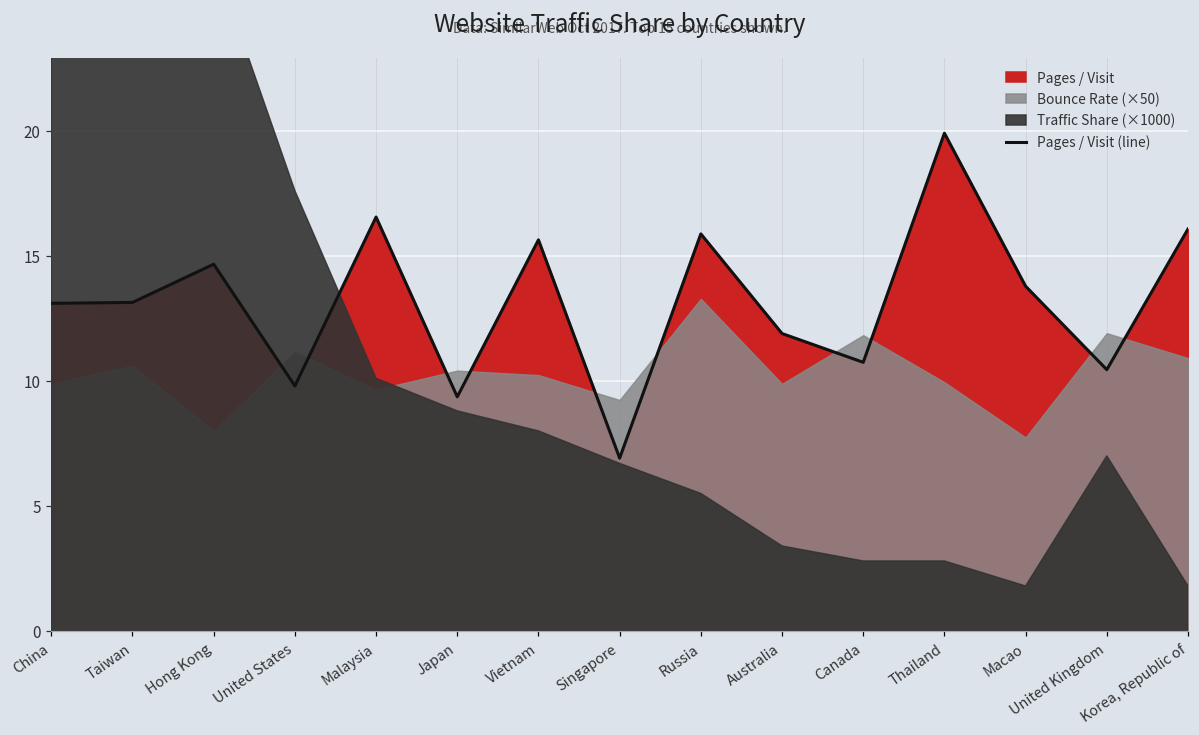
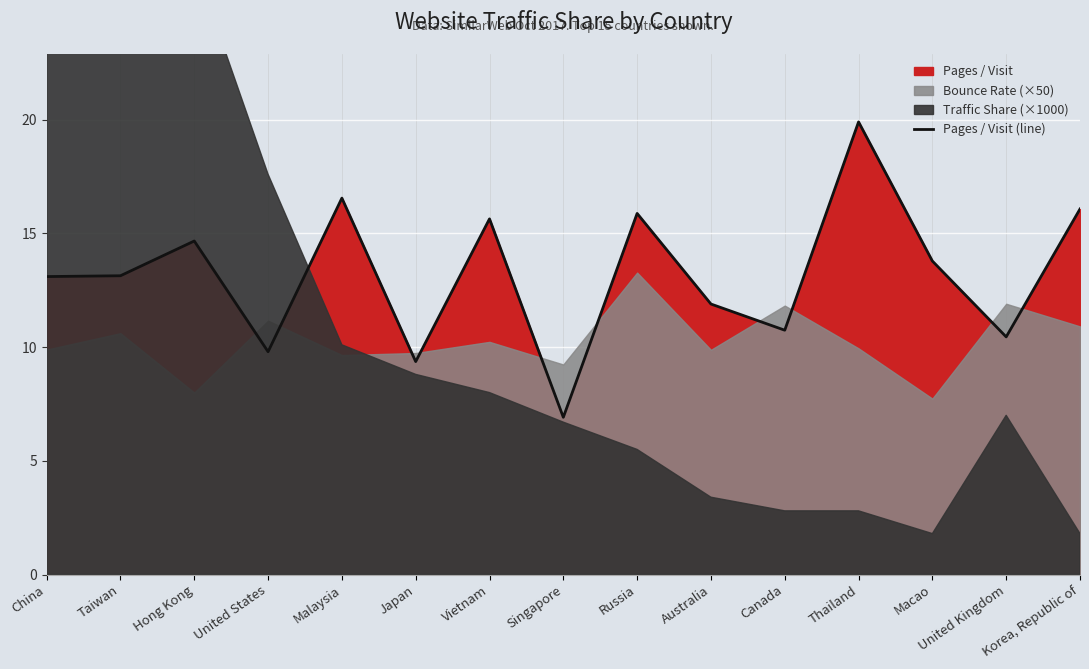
Bounce Rate (×50), Japan: 10.4 -> 9.7
